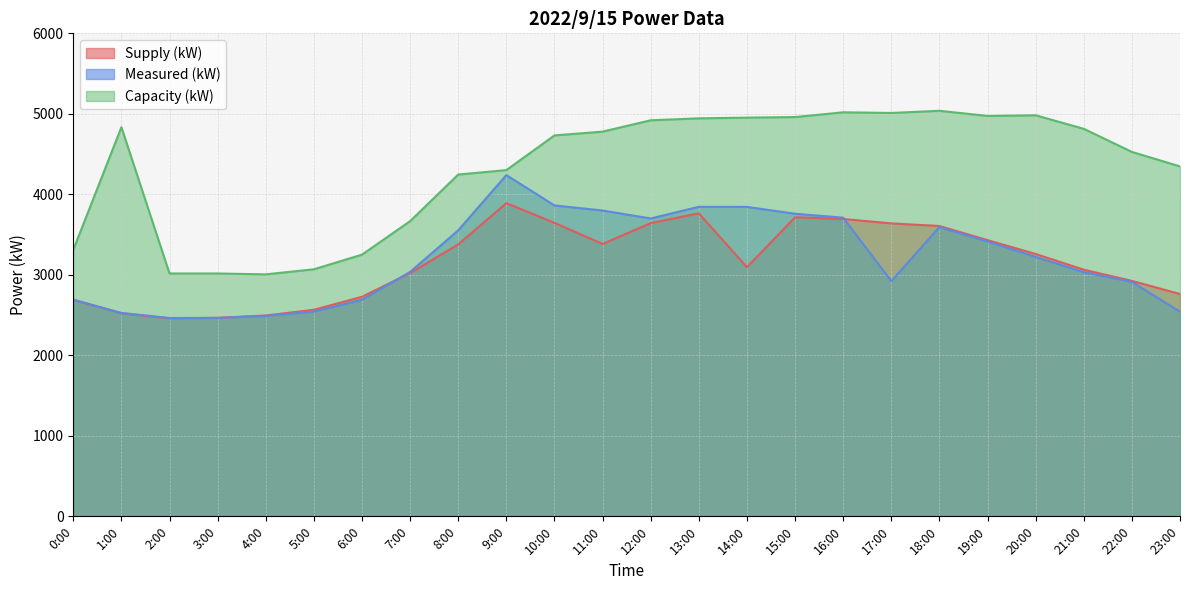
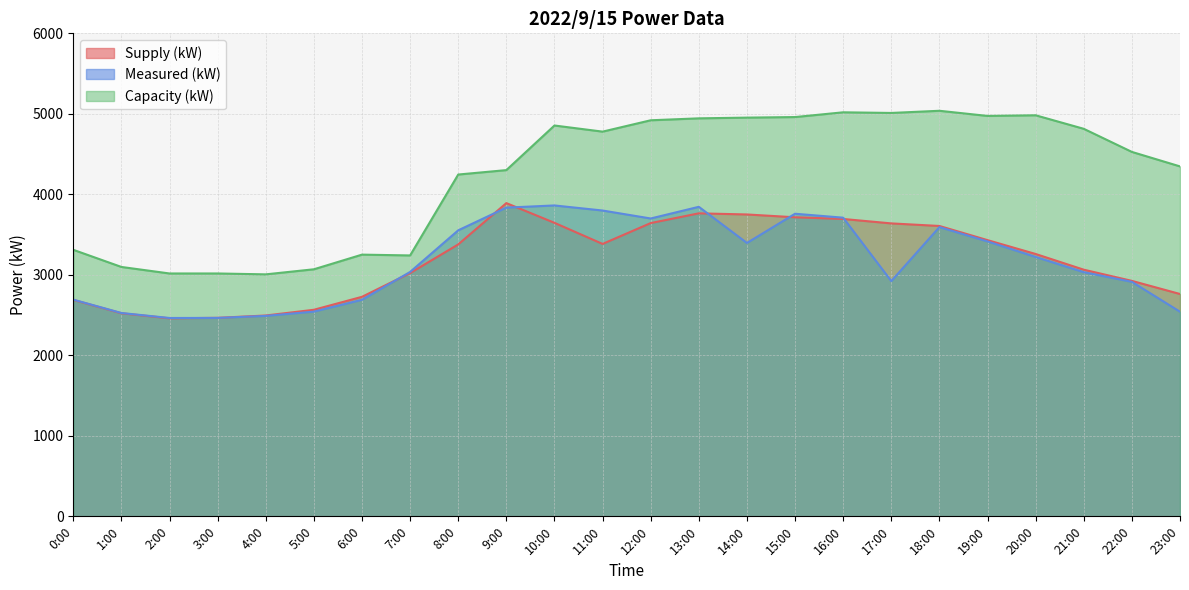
Capacity (kW), 1:00: 4800 -> 3100
Capacity (kW), 7:00: 3700 -> 3200
Measured (kW), 9:00: 4200 -> 3800
Capacity (kW), 10:00: 4700 -> 4900
Supply (kW), 14:00: 3100 -> 3800
Measured (kW), 14:00: 3800 -> 3400
